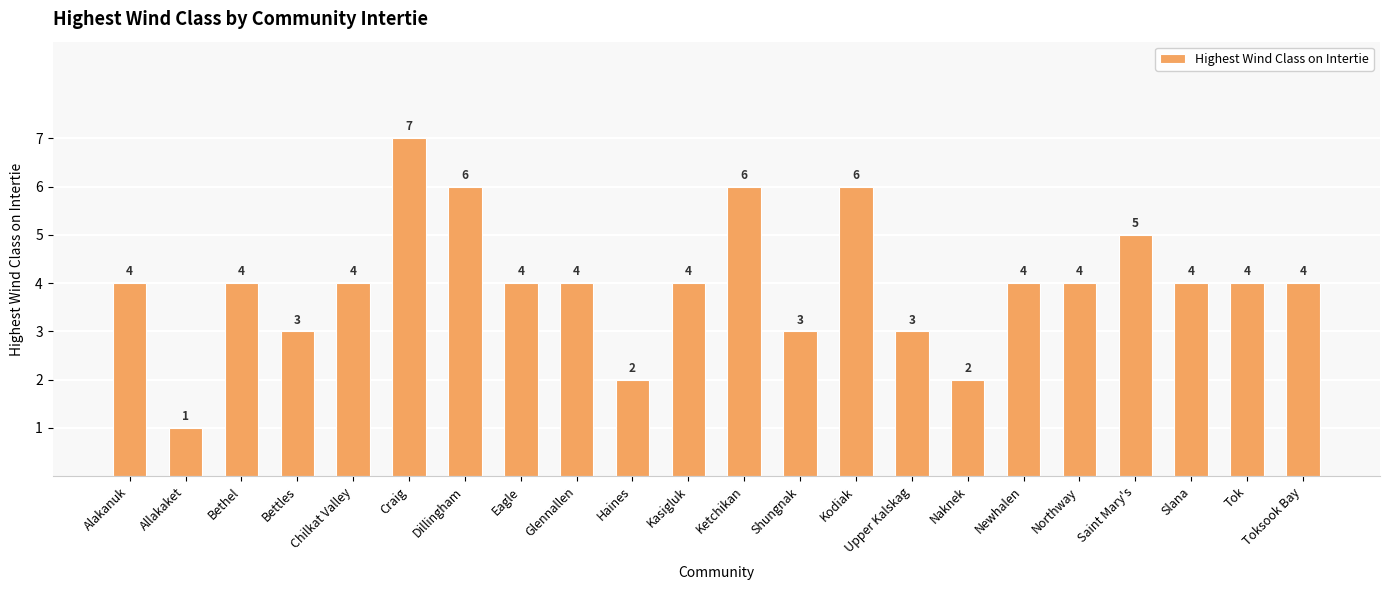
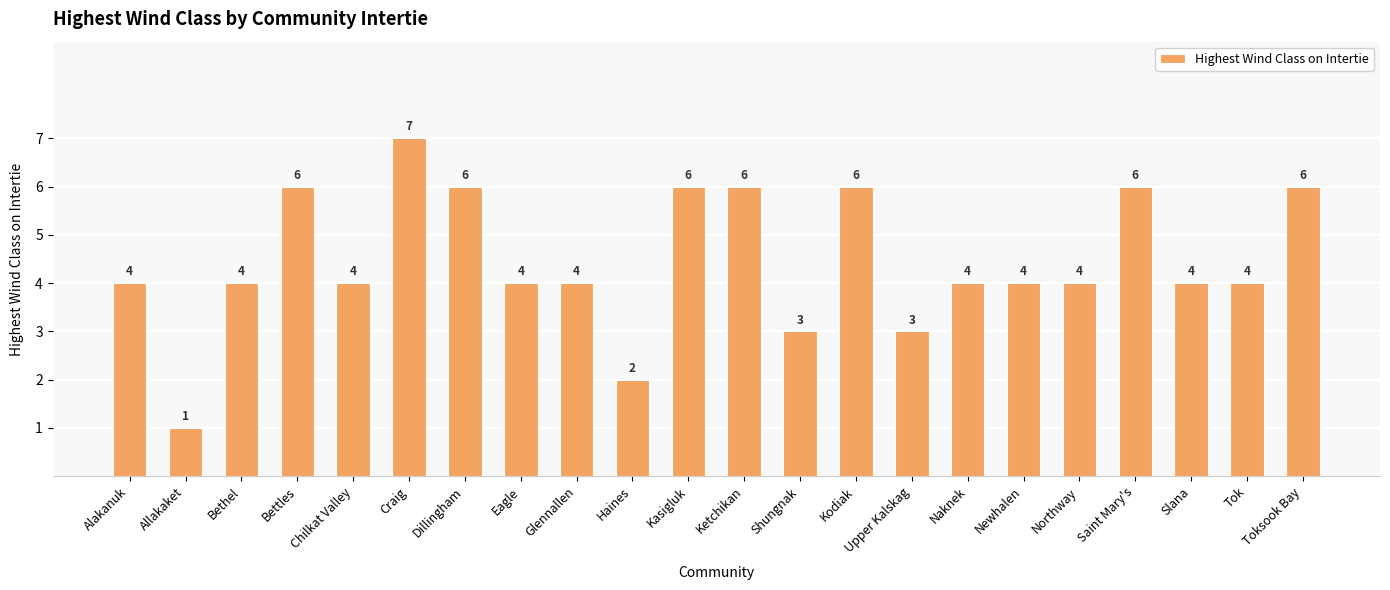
Bettles: 3 -> 6
Kasigluk: 4 -> 6
Naknek: 2 -> 4
Saint Mary's: 5 -> 6
Toksook Bay: 4 -> 6
